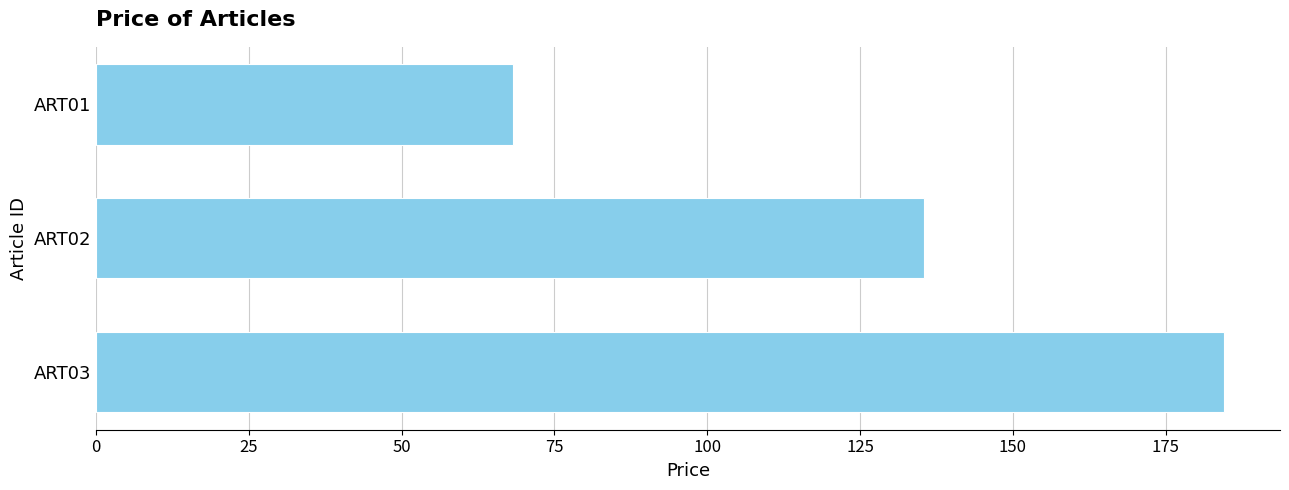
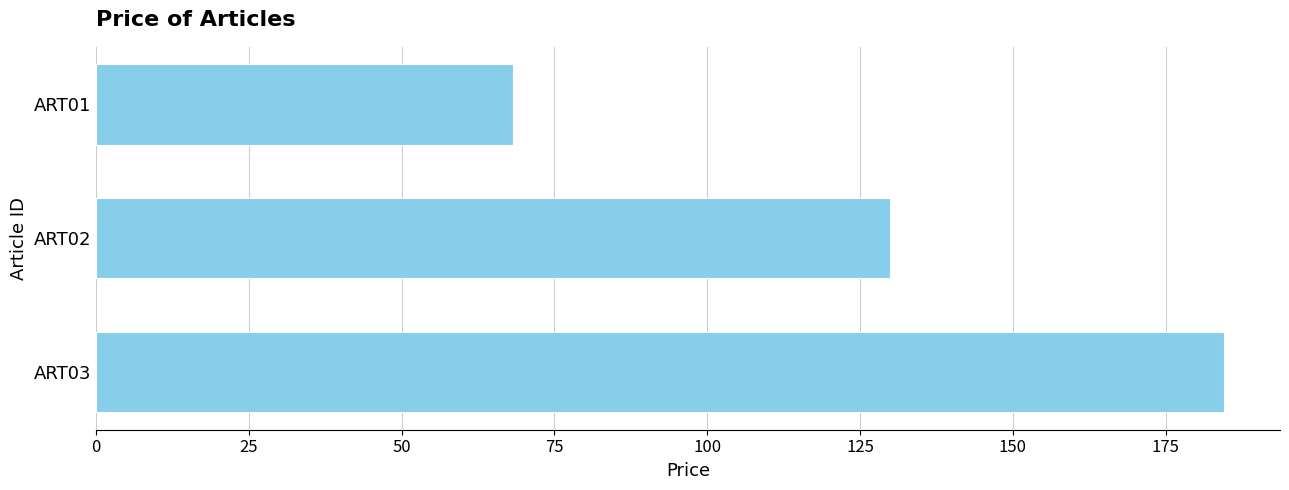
ART02: 135 -> 130
